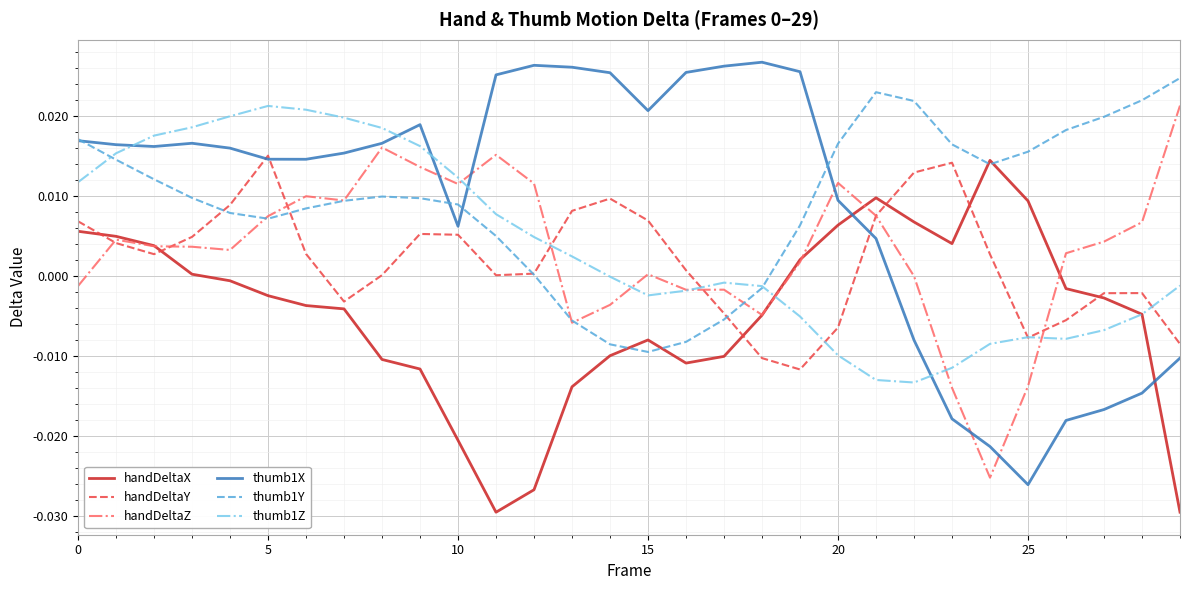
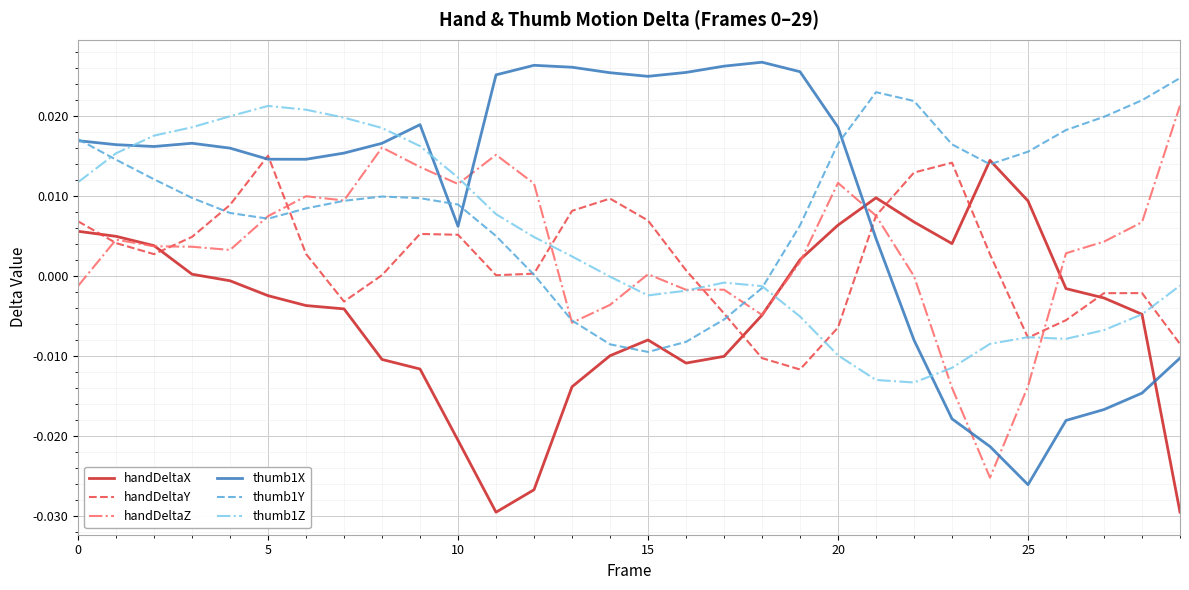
thumb1X, 15: 0.021 -> 0.025
thumb1X, 20: 0.010 -> 0.019
